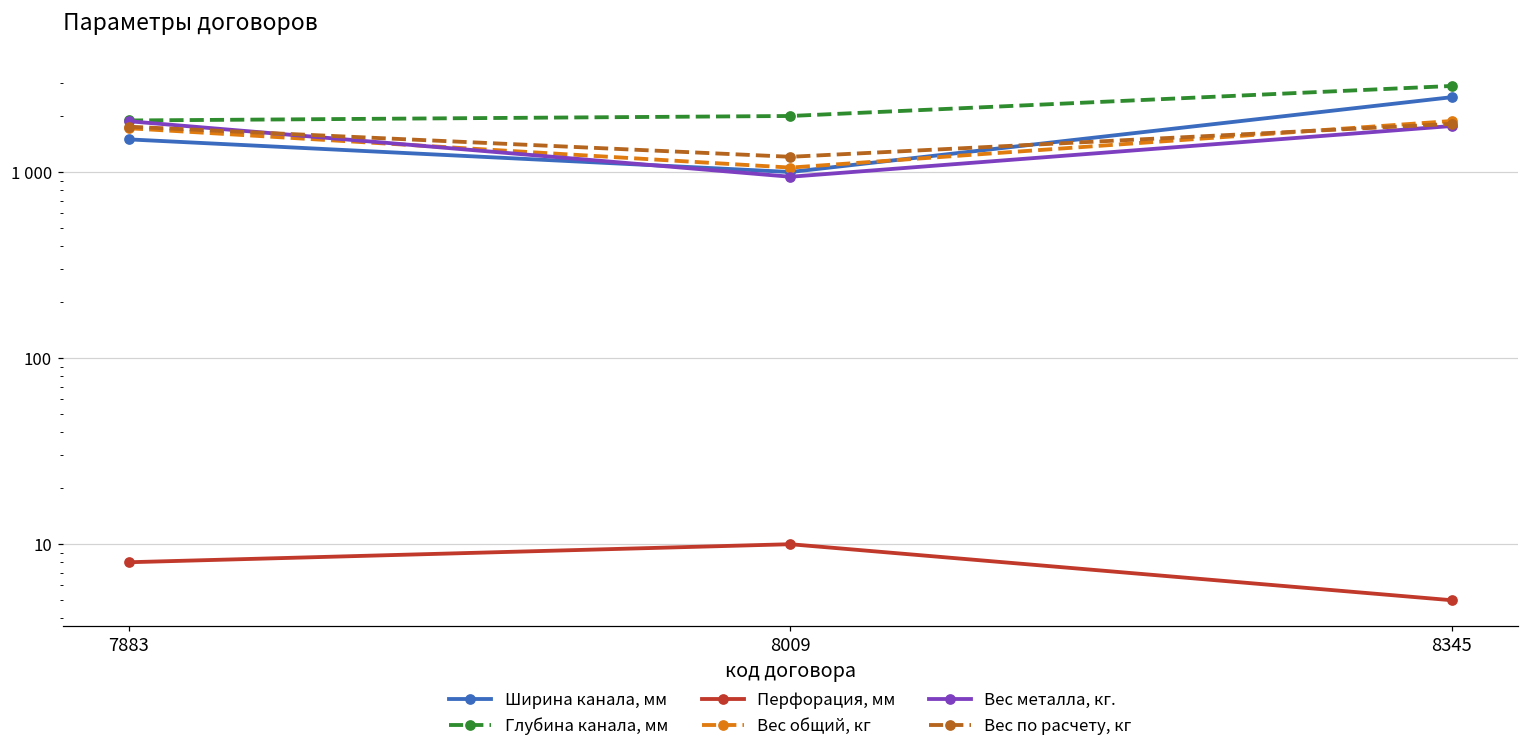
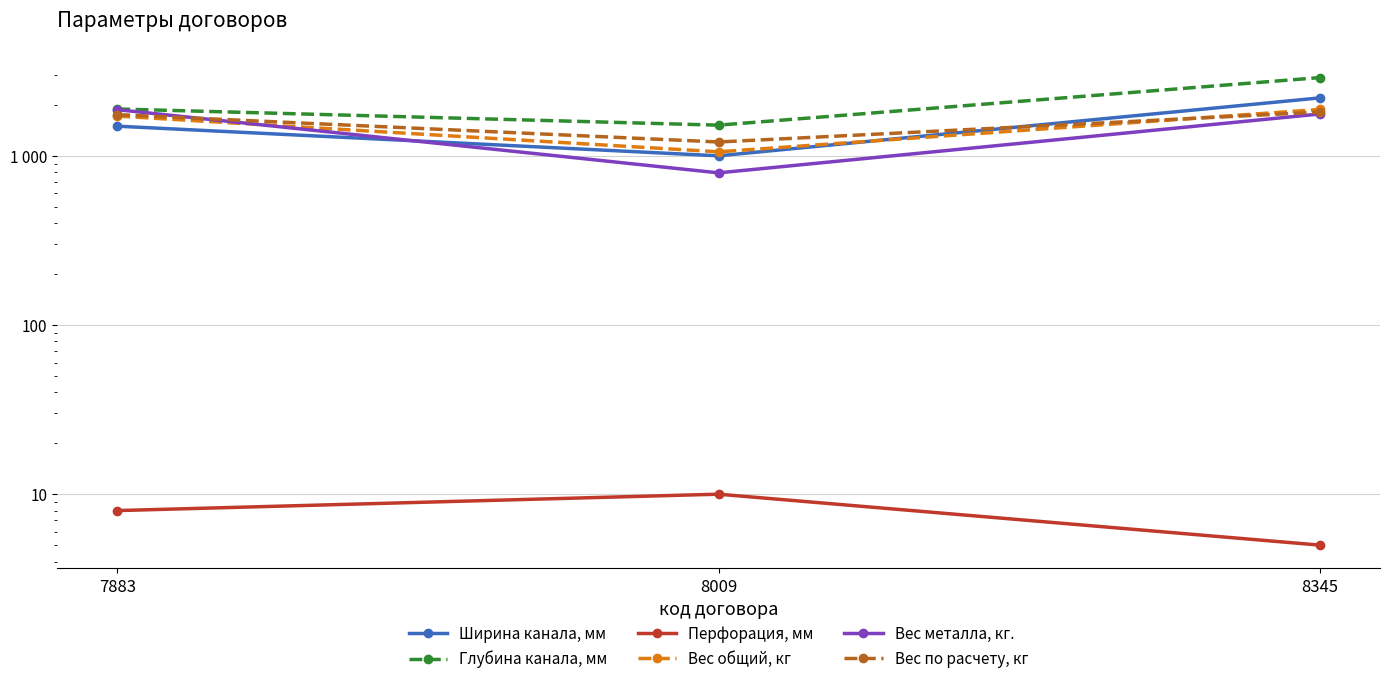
Глубина канала, мм, 8009: 2000 -> 1500
Вес металла, кг., 8009: 900 -> 800
Ширина канала, мм, 8345: 2500 -> 2200
